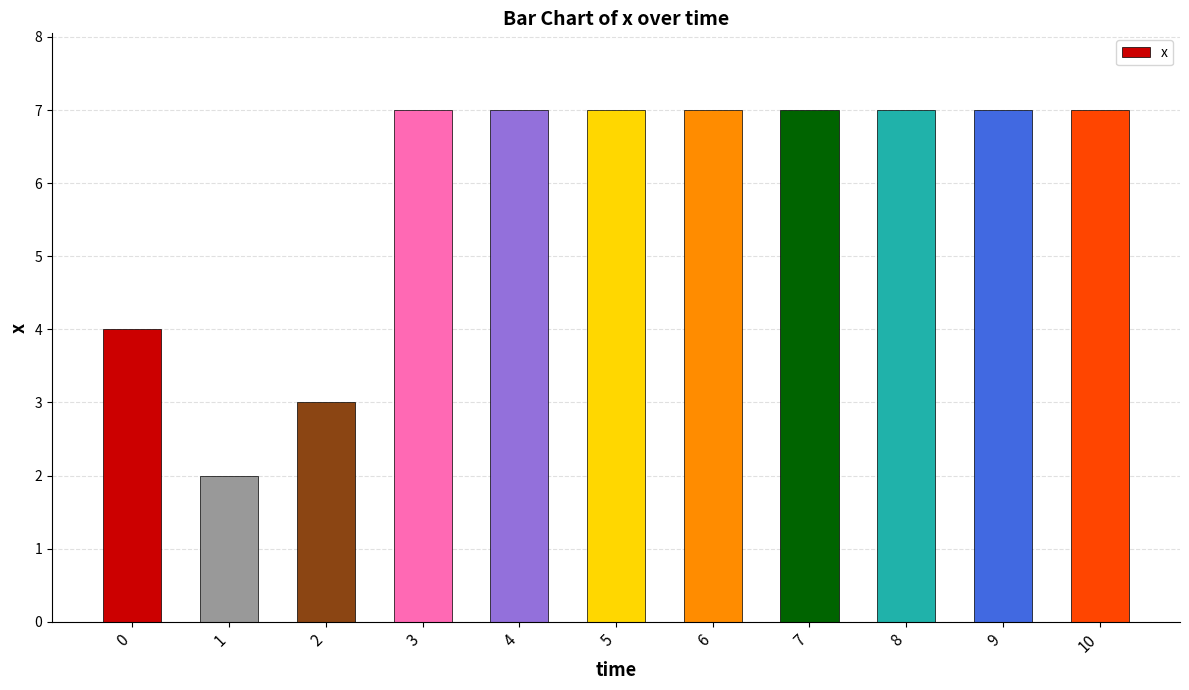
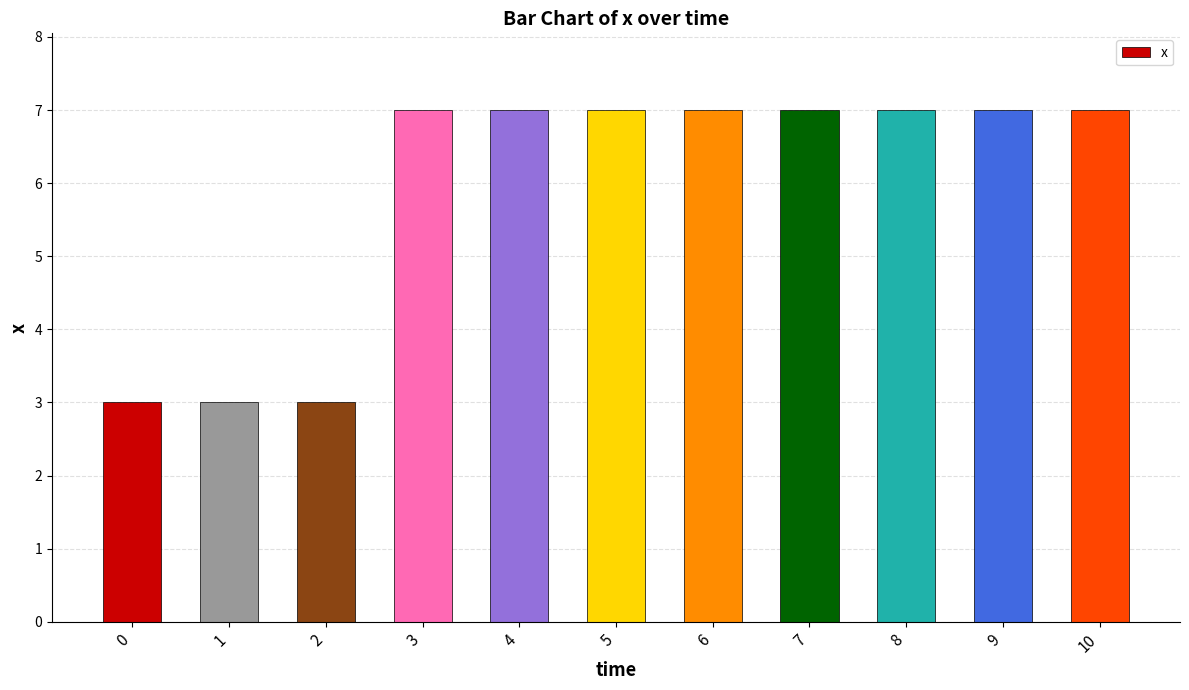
0: 4 -> 3
1: 2 -> 3
